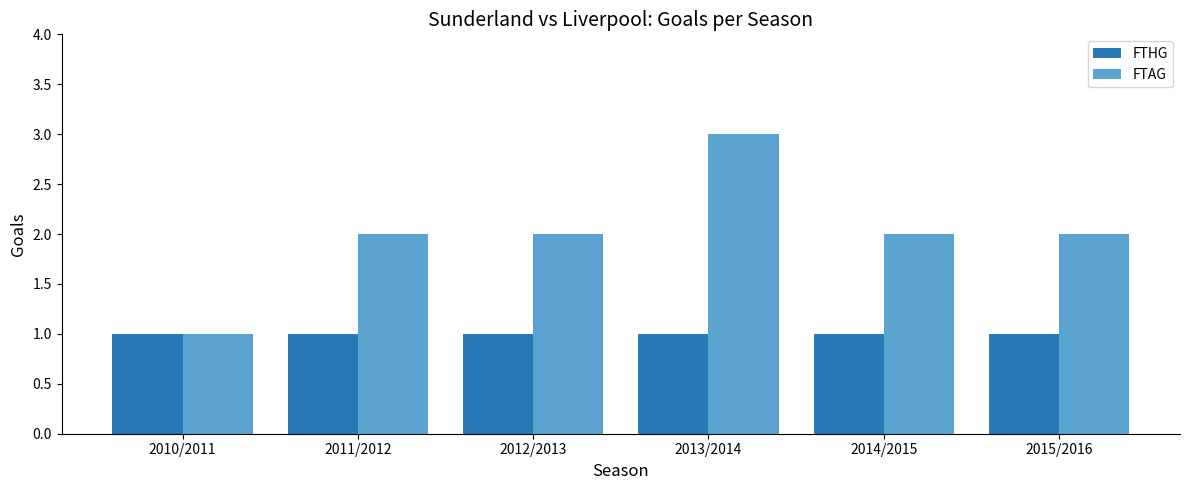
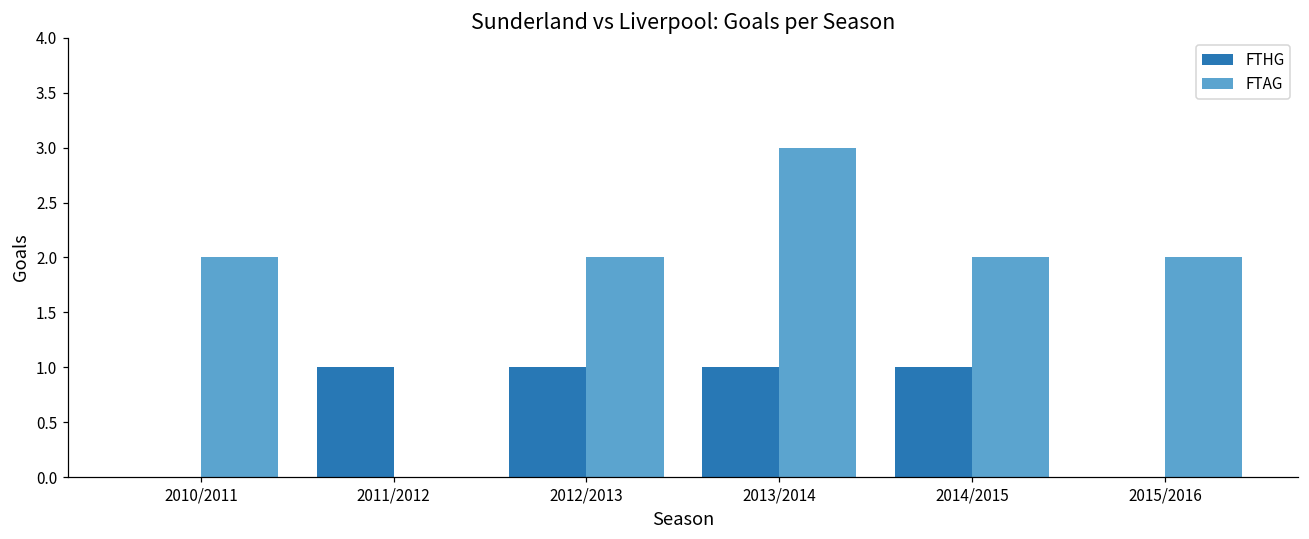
FTHG, 2010/2011: 1 -> 0
FTAG, 2010/2011: 1 -> 2
FTAG, 2011/2012: 2 -> 0
FTHG, 2015/2016: 1 -> 0
